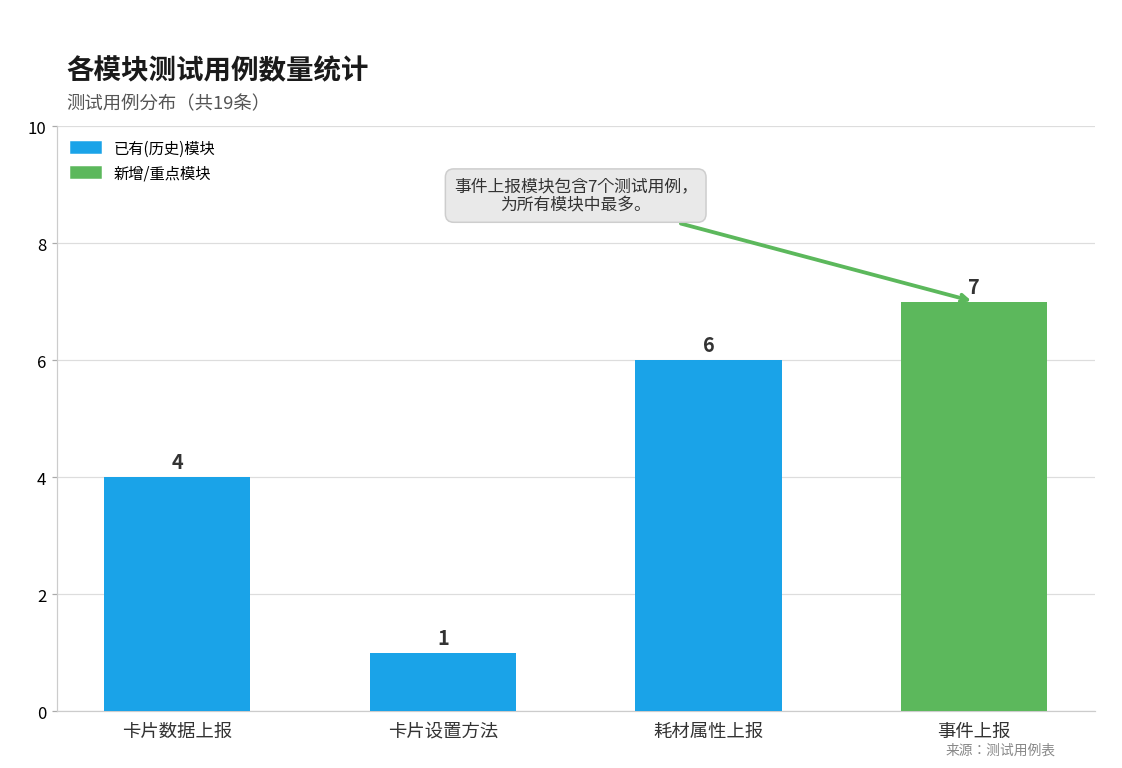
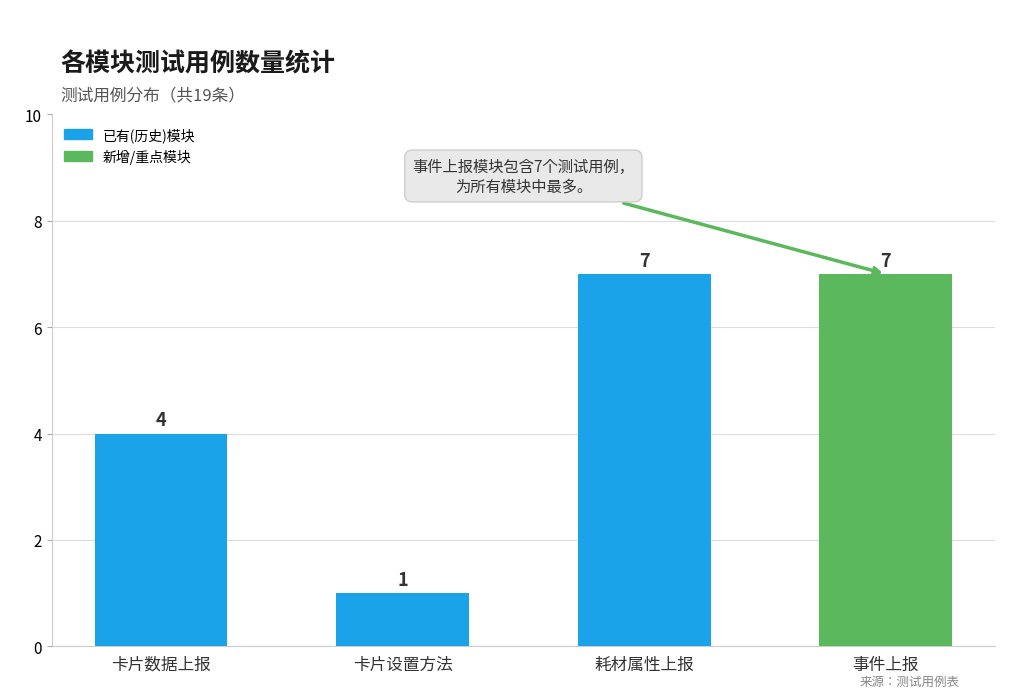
耗材属性上报: 6 -> 7
